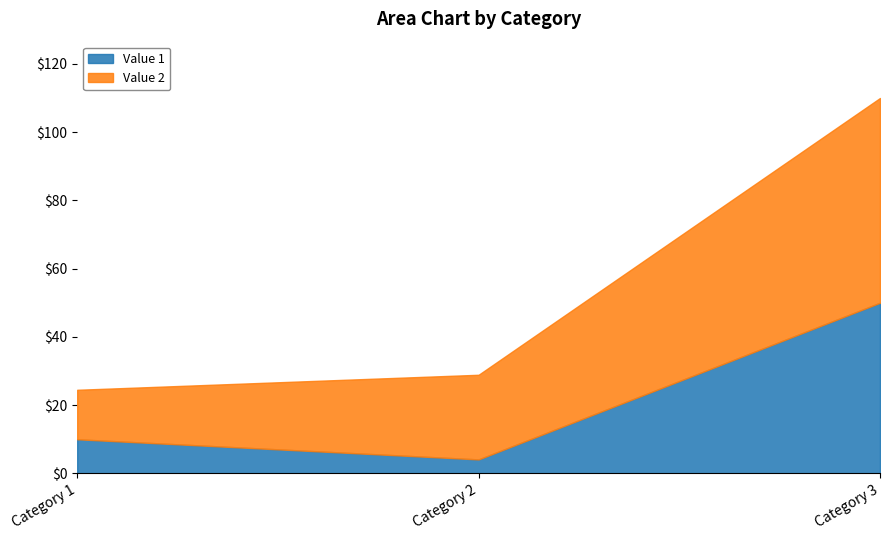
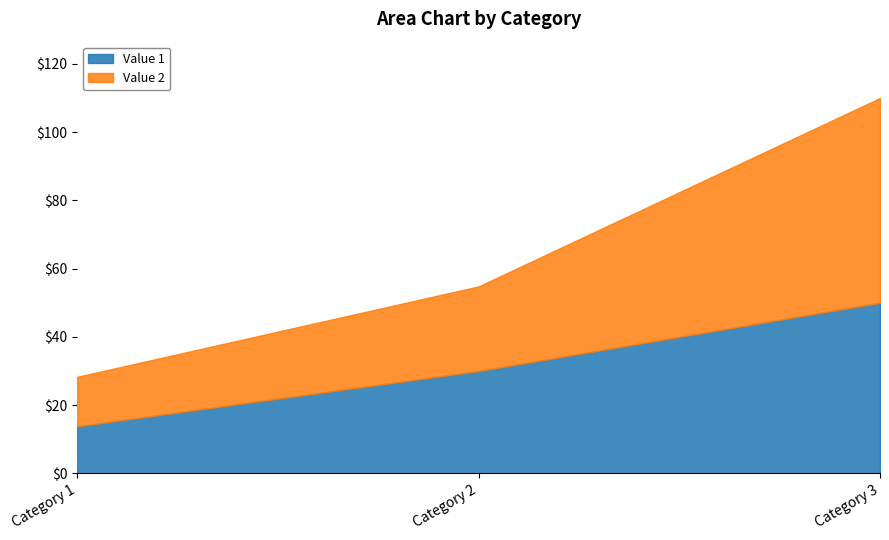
Value 1, Category 1: $10 -> $14
Value 1, Category 2: $4 -> $30
